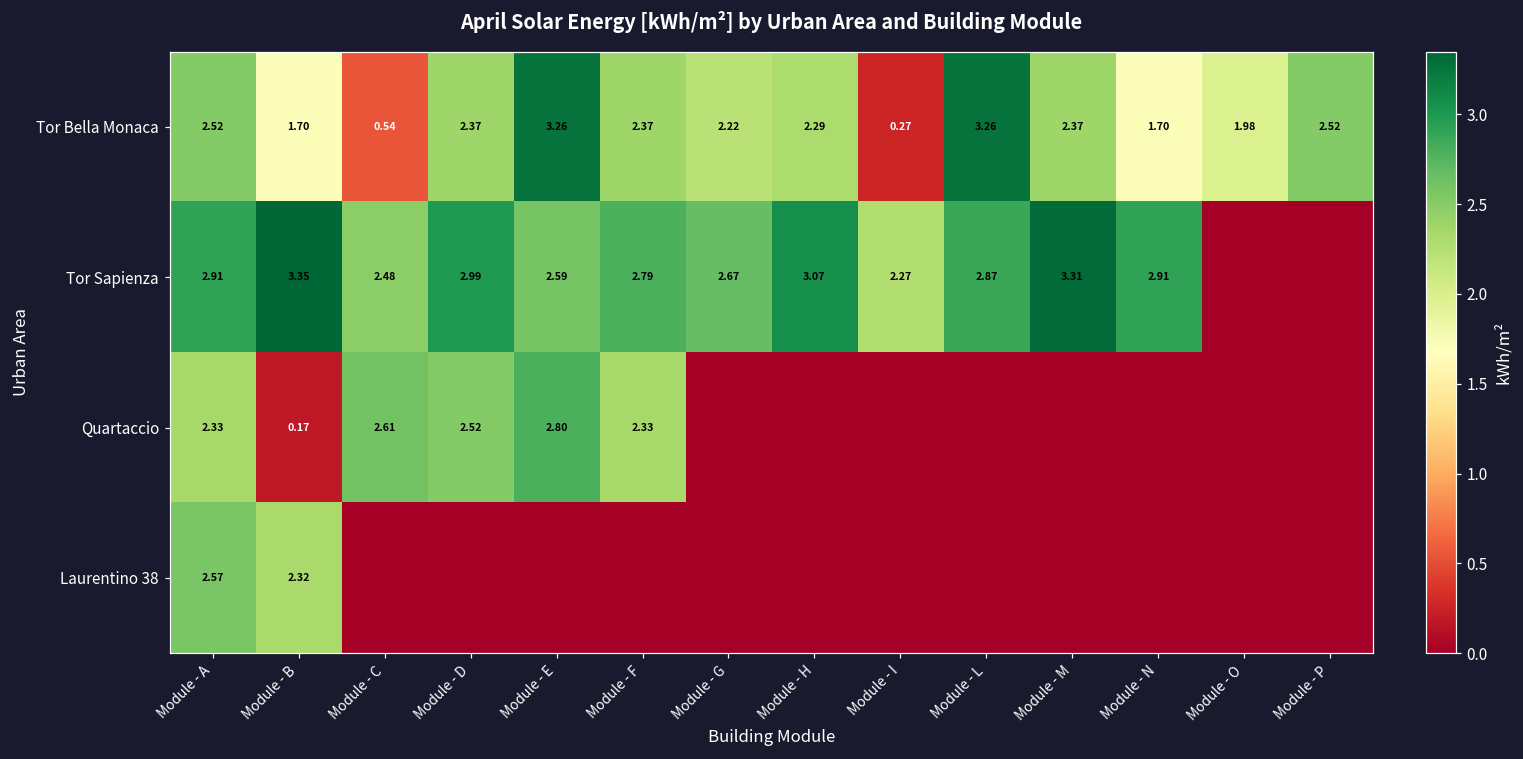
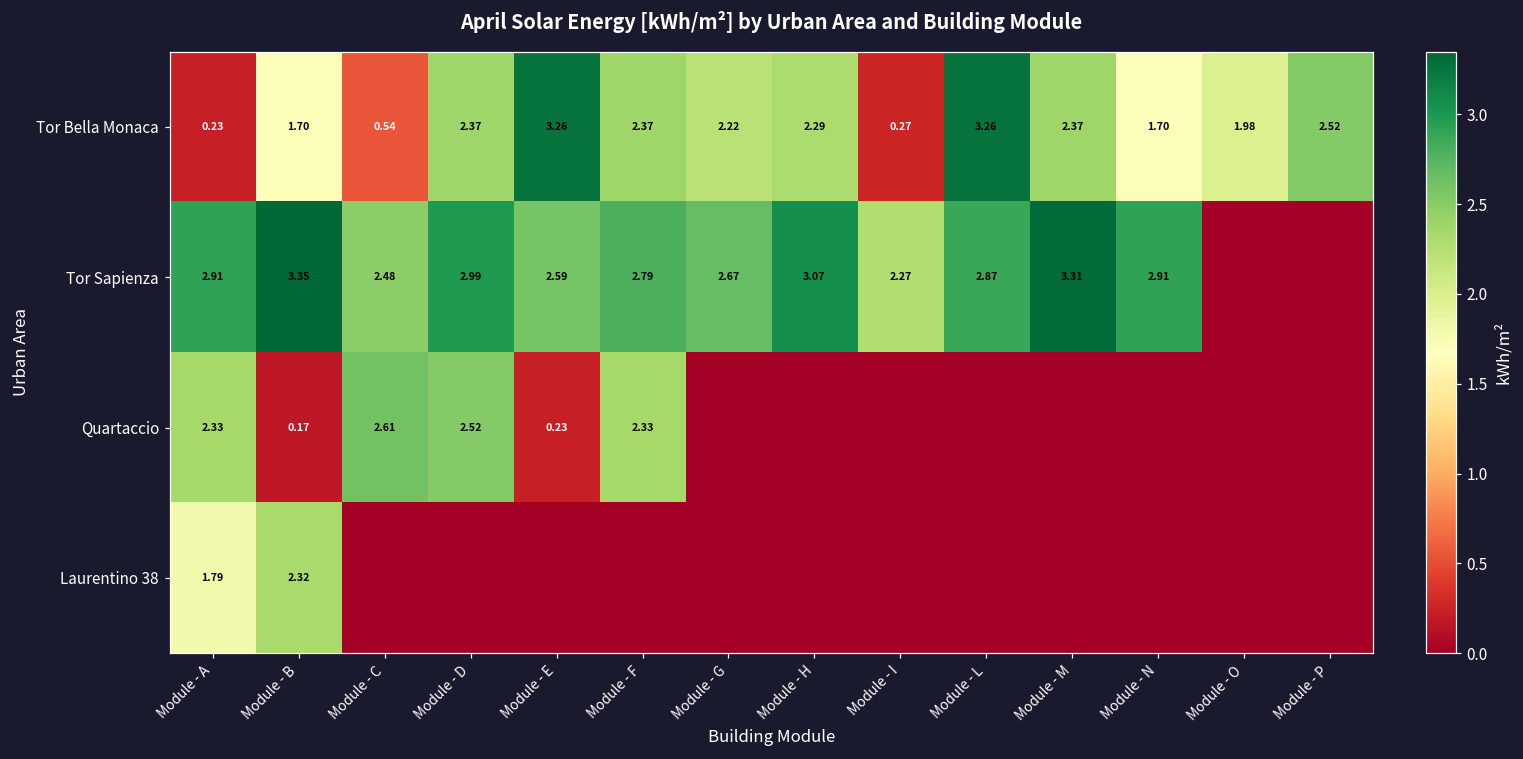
Tor Bella Monaca, Module - A: 2.52 -> 0.23
Quartaccio, Module - E: 2.80 -> 0.23
Laurentino 38, Module - A: 2.57 -> 1.79
